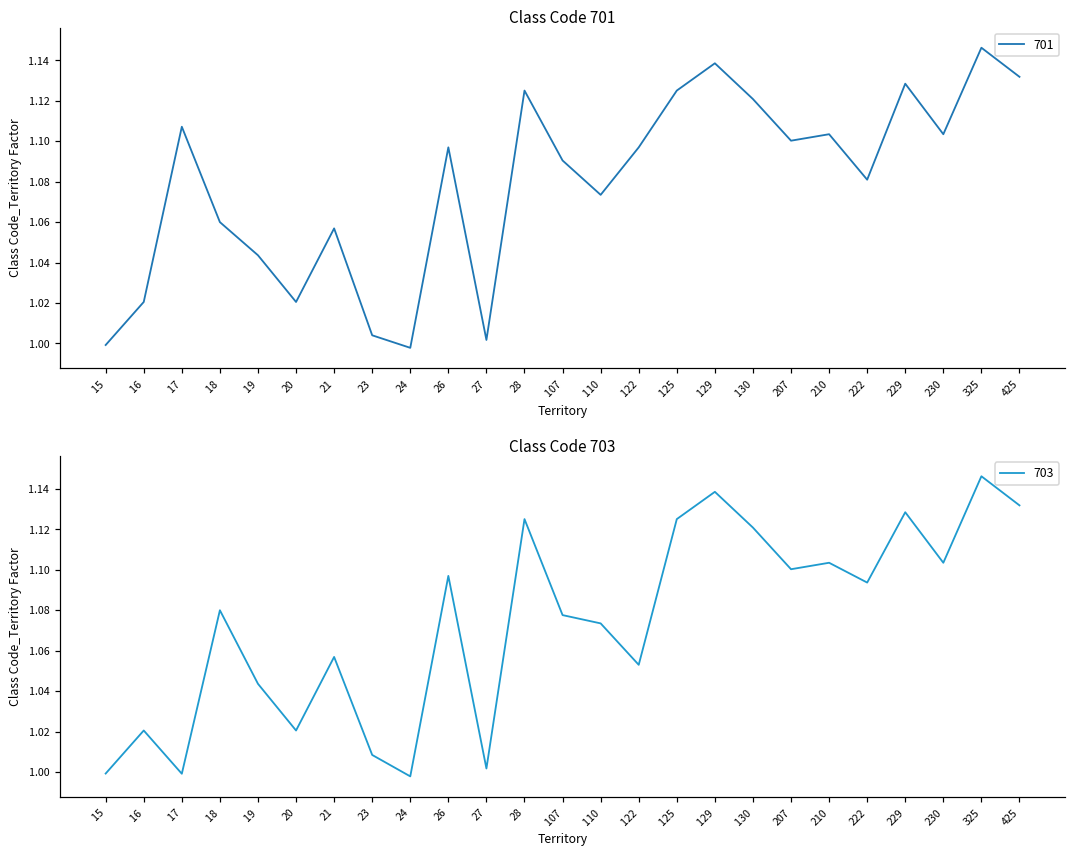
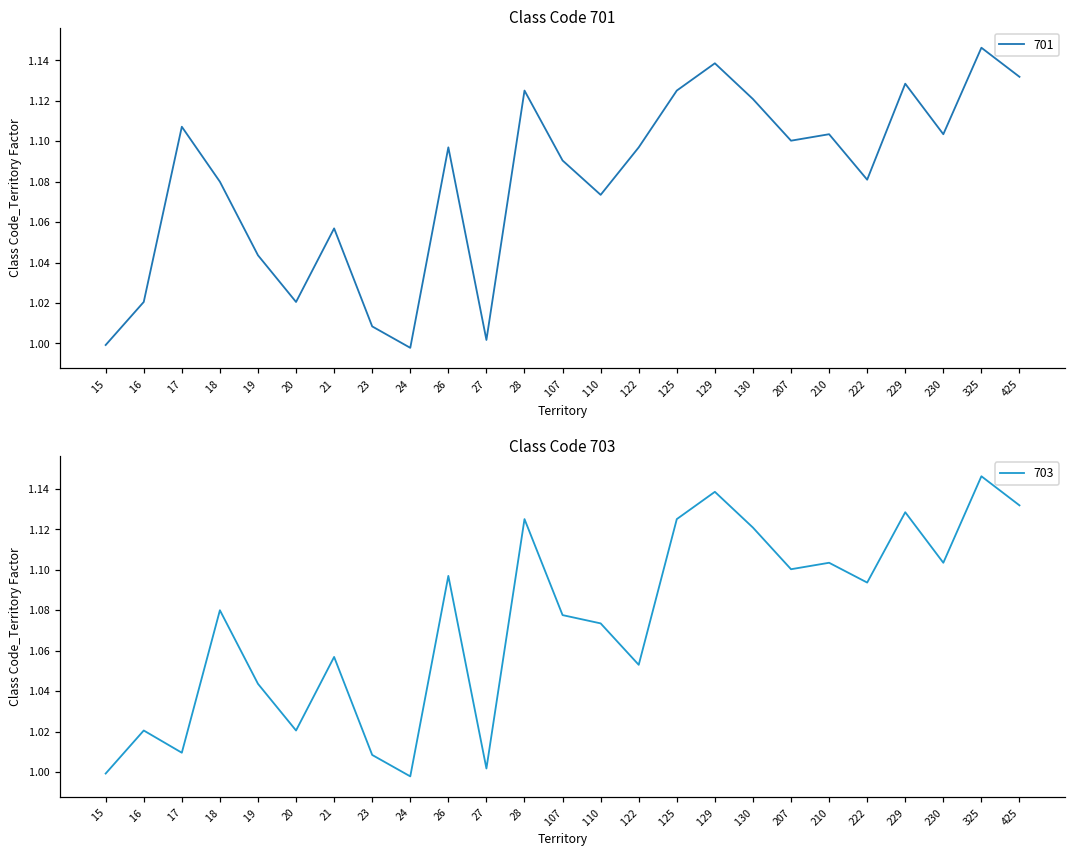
Class Code 701, 18: 1.06 -> 1.08
Class Code 701, 23: 1.004 -> 1.008
Class Code 703, 17: 0.999 -> 1.010
